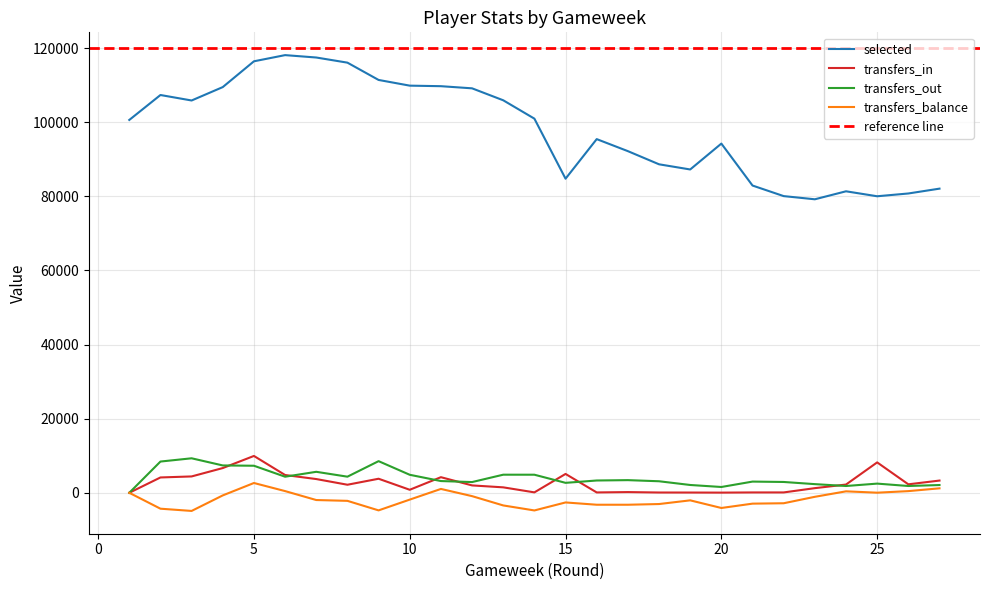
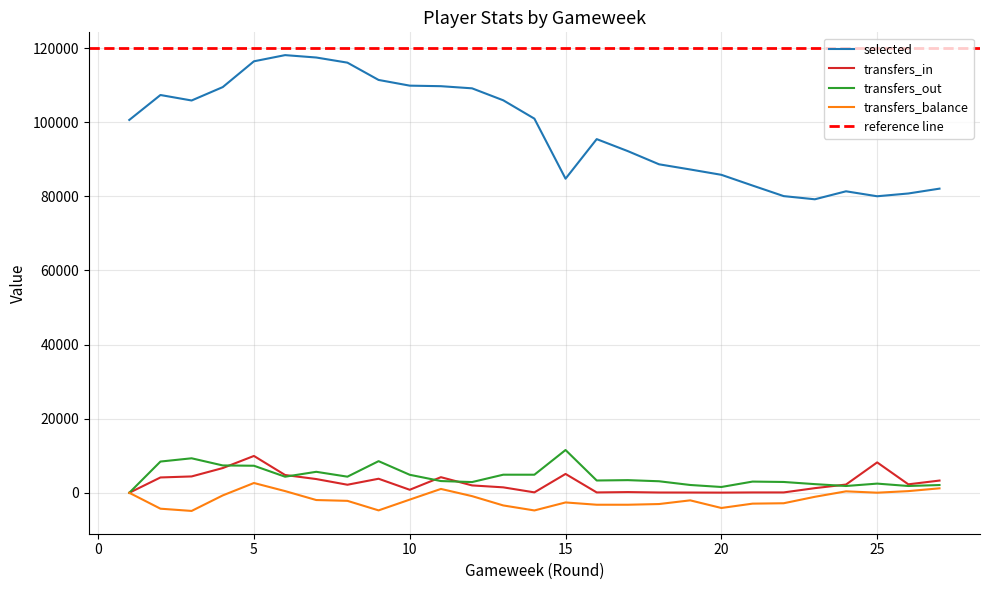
transfers_out, 15: 3000 -> 12000
selected, 20: 94000 -> 86000
